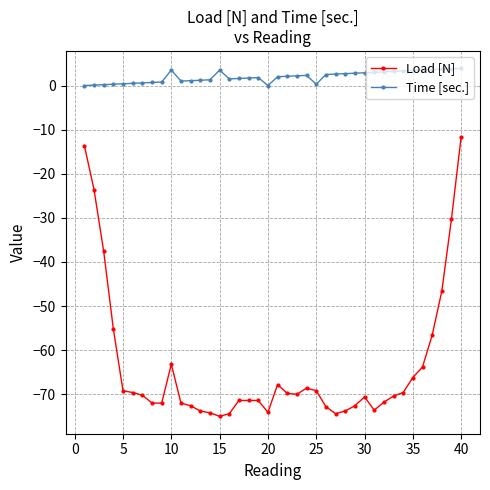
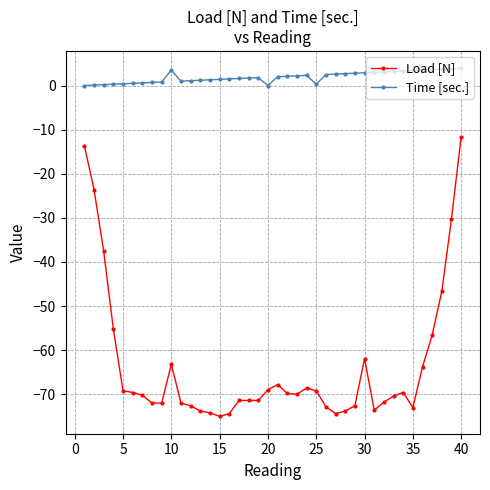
Time [sec.], 15: 4 -> 1
Load [N], 20: -74 -> -69
Load [N], 30: -71 -> -62
Load [N], 35: -66 -> -73
